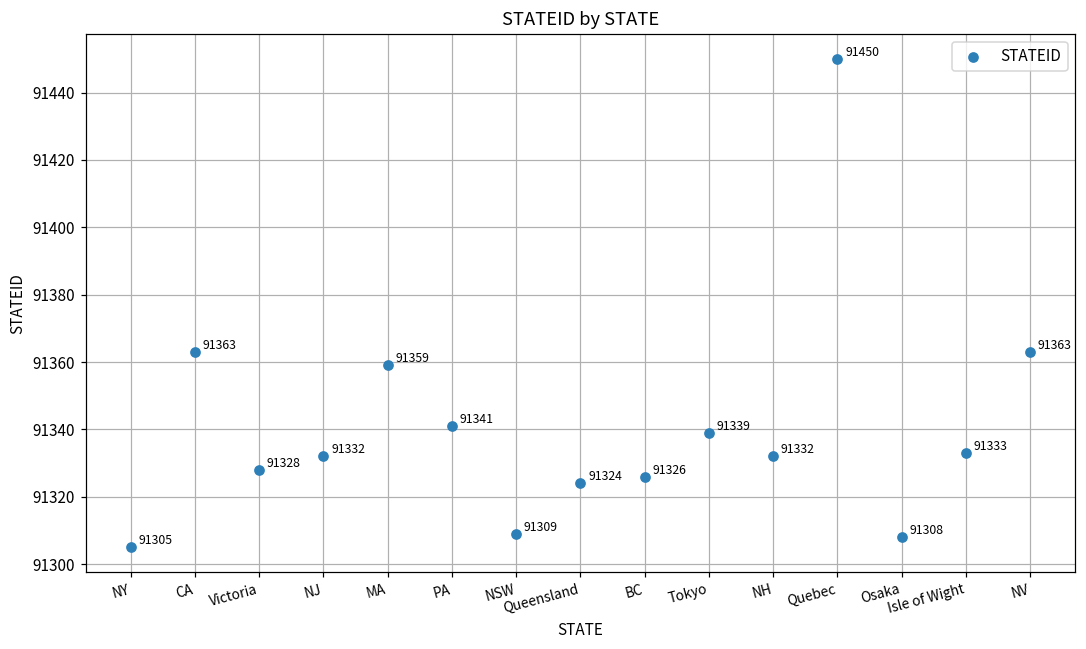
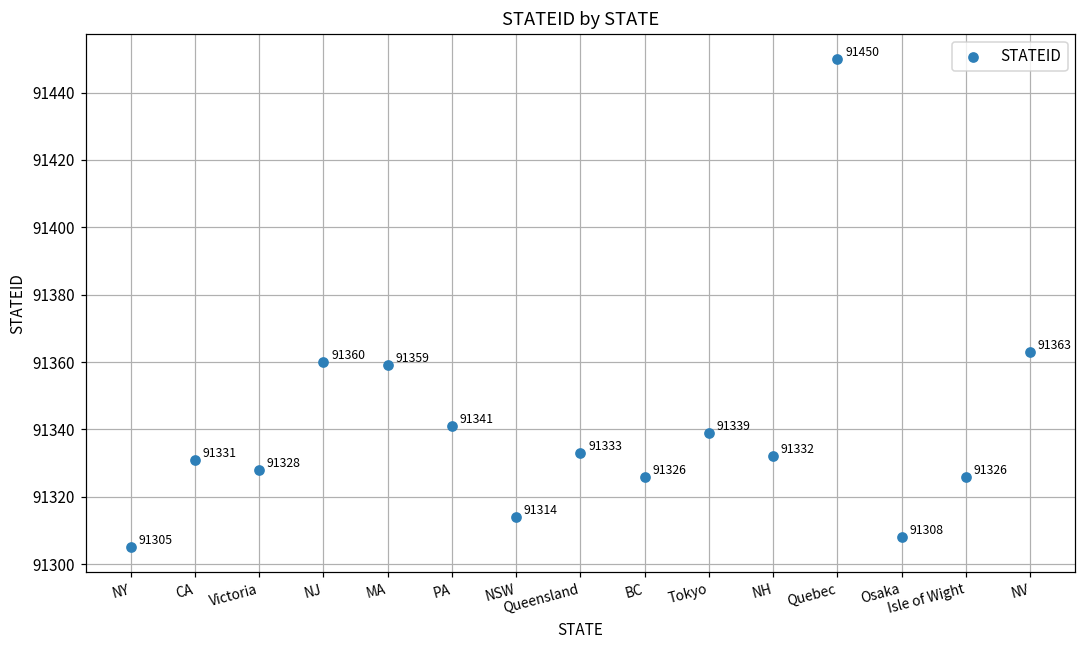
CA: 91363 -> 91331
NJ: 91332 -> 91360
NSW: 91309 -> 91314
Queensland: 91324 -> 91333
Isle of Wight: 91333 -> 91326
